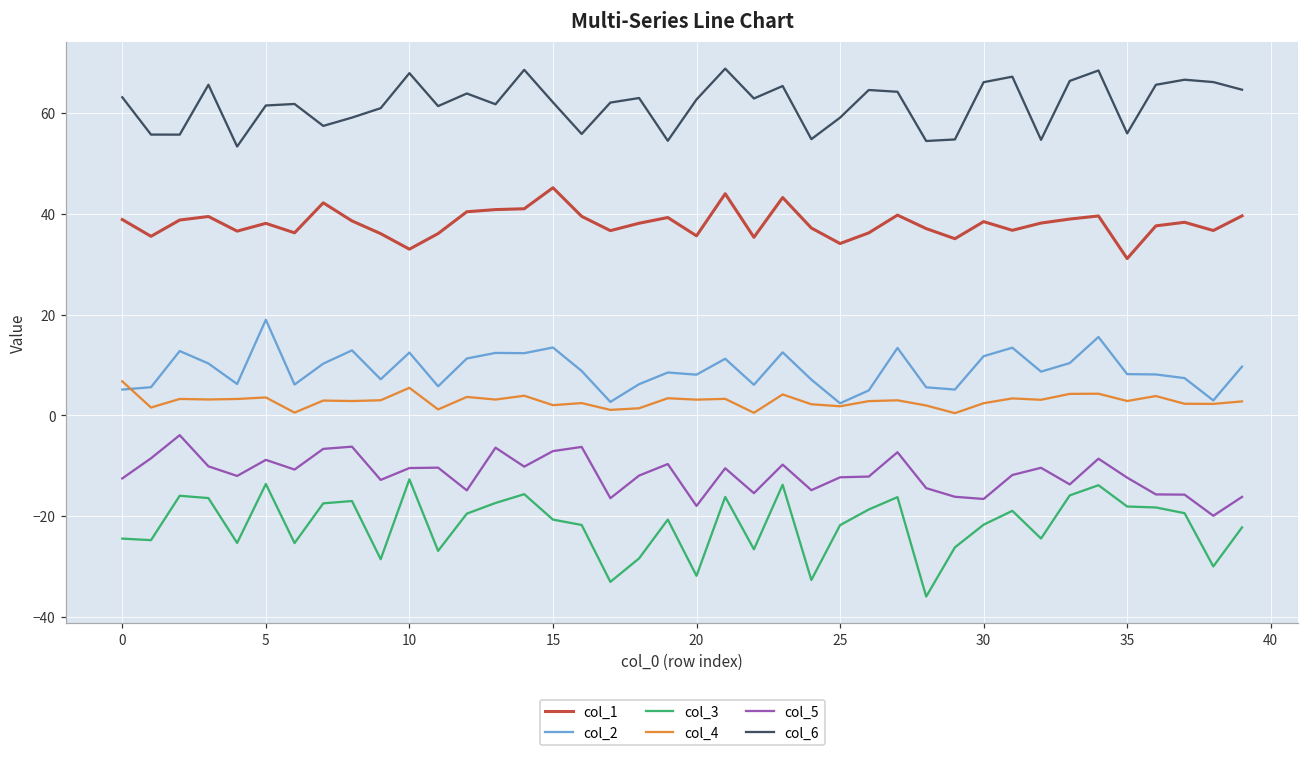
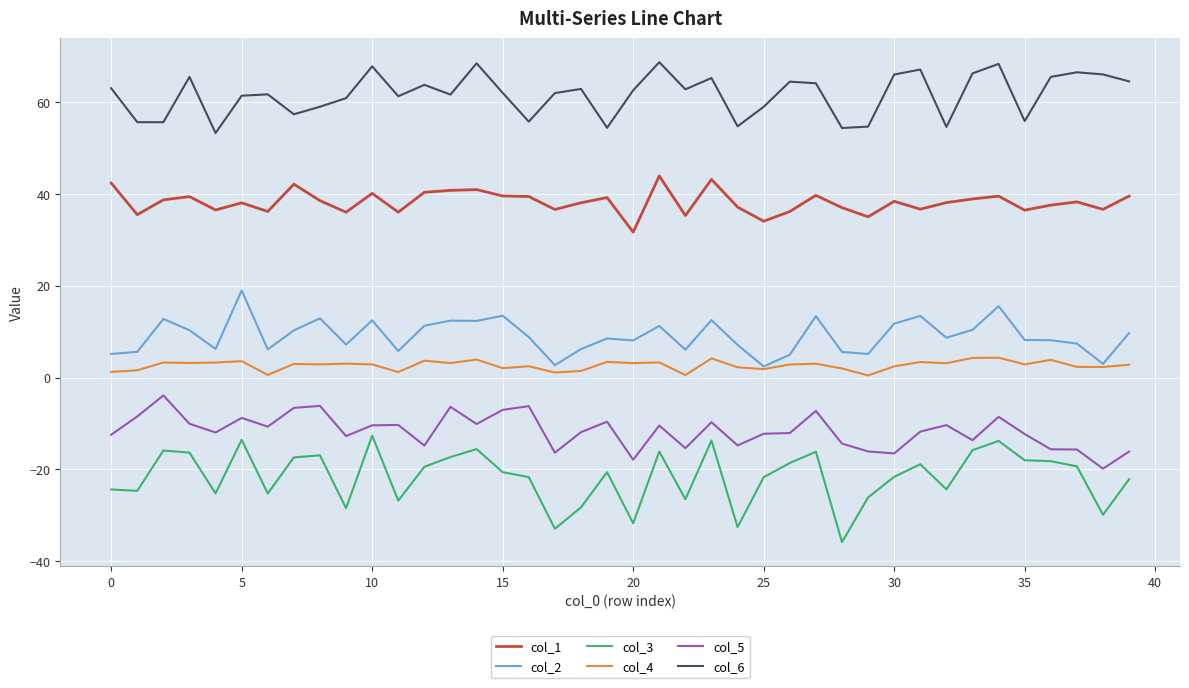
col_1, 0: 39 -> 42
col_4, 0: 7 -> 1
col_1, 10: 33 -> 40
col_4, 10: 5 -> 3
col_1, 15: 45 -> 40
col_1, 20: 36 -> 32
col_1, 35: 31 -> 36
